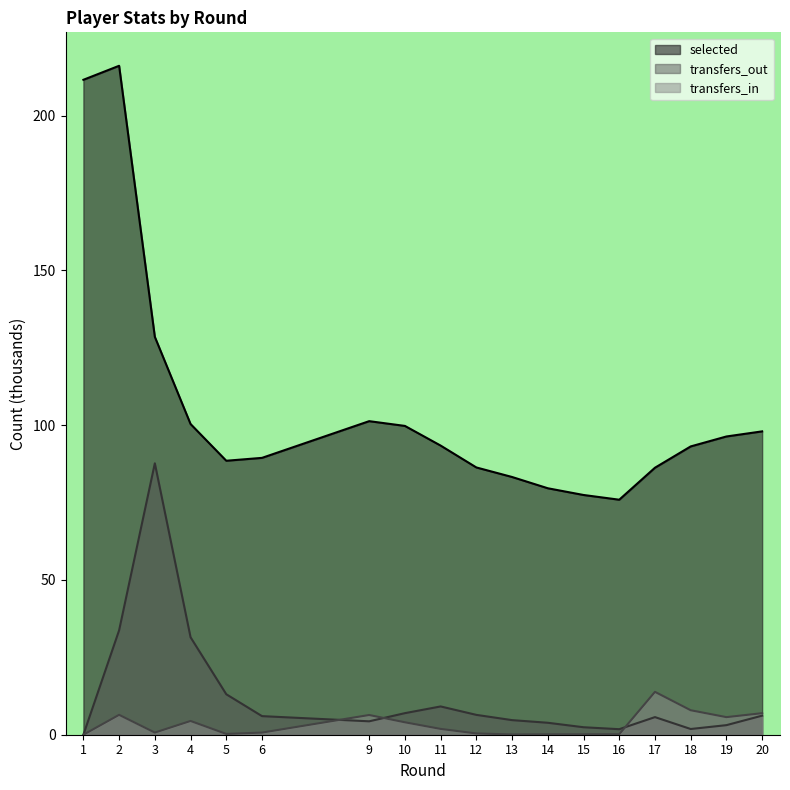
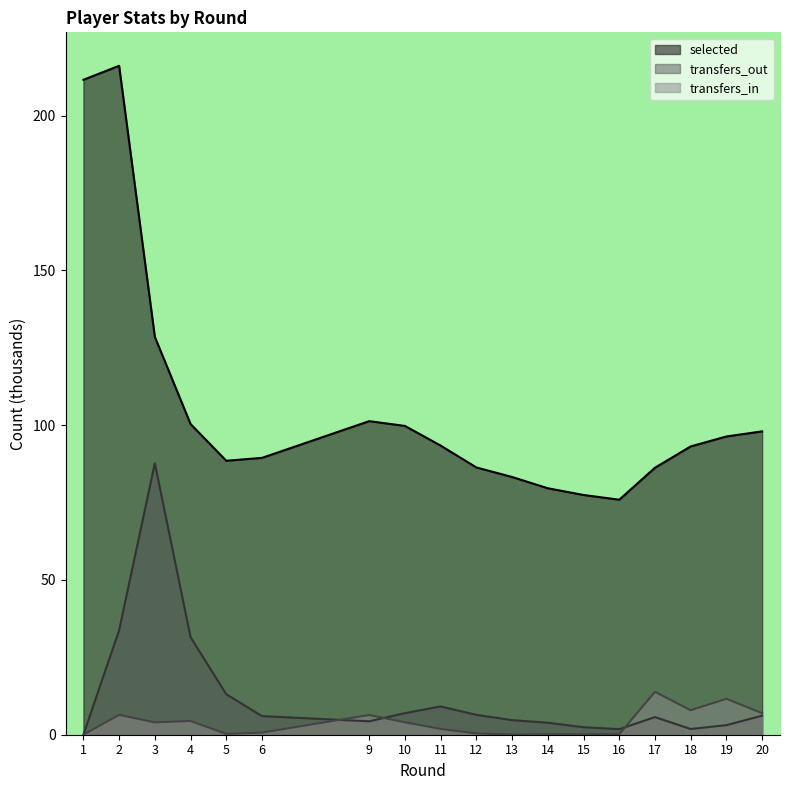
transfers_in, 3: 1 -> 4
transfers_in, 19: 6 -> 12
